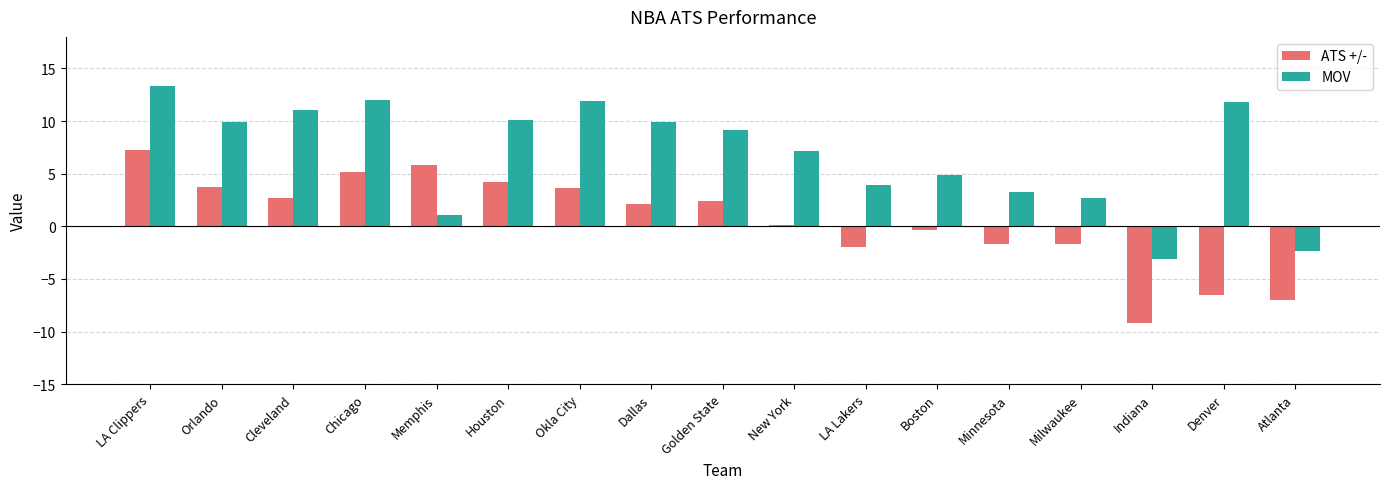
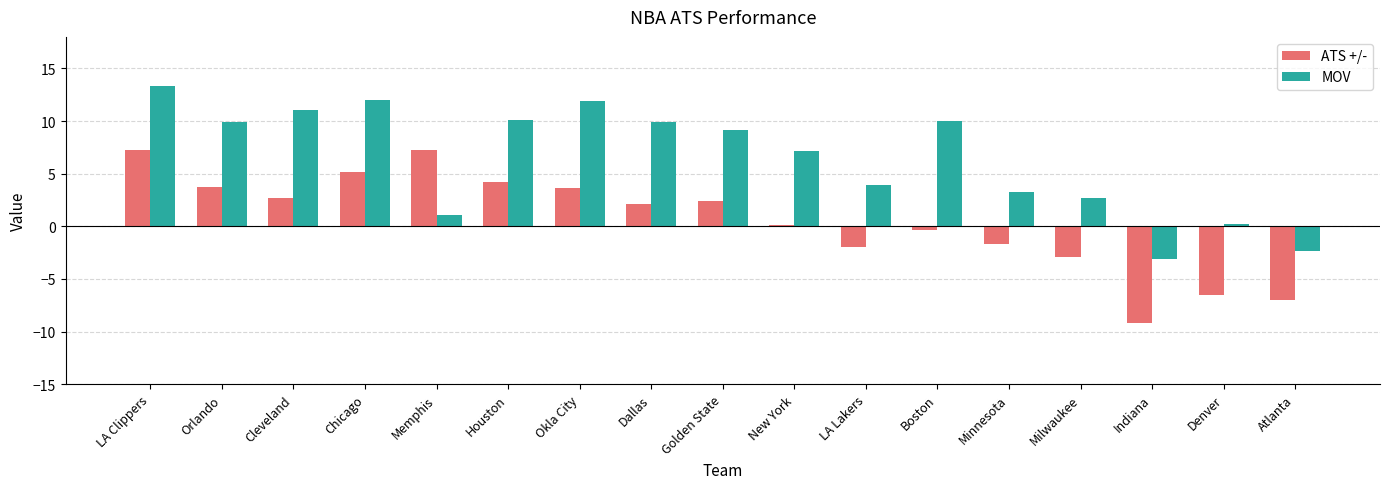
ATS +/-, Memphis: 5.8 -> 7.3
MOV, Boston: 4.9 -> 10.0
ATS +/-, Milwaukee: -1.7 -> -2.9
MOV, Denver: 11.8 -> 0.2
